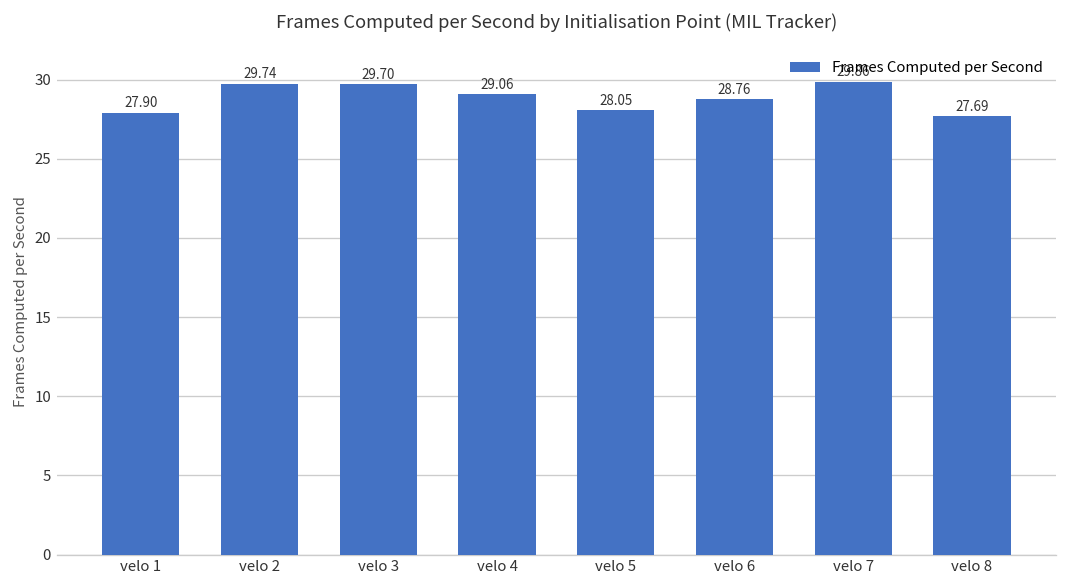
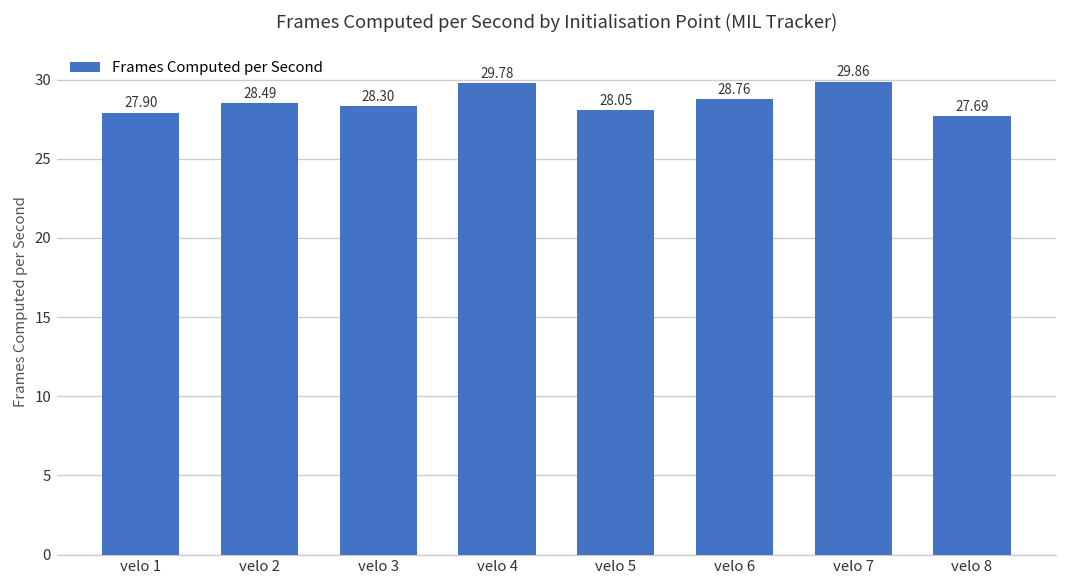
velo 2: 29.74 -> 28.49
velo 3: 29.70 -> 28.30
velo 4: 29.06 -> 29.78
